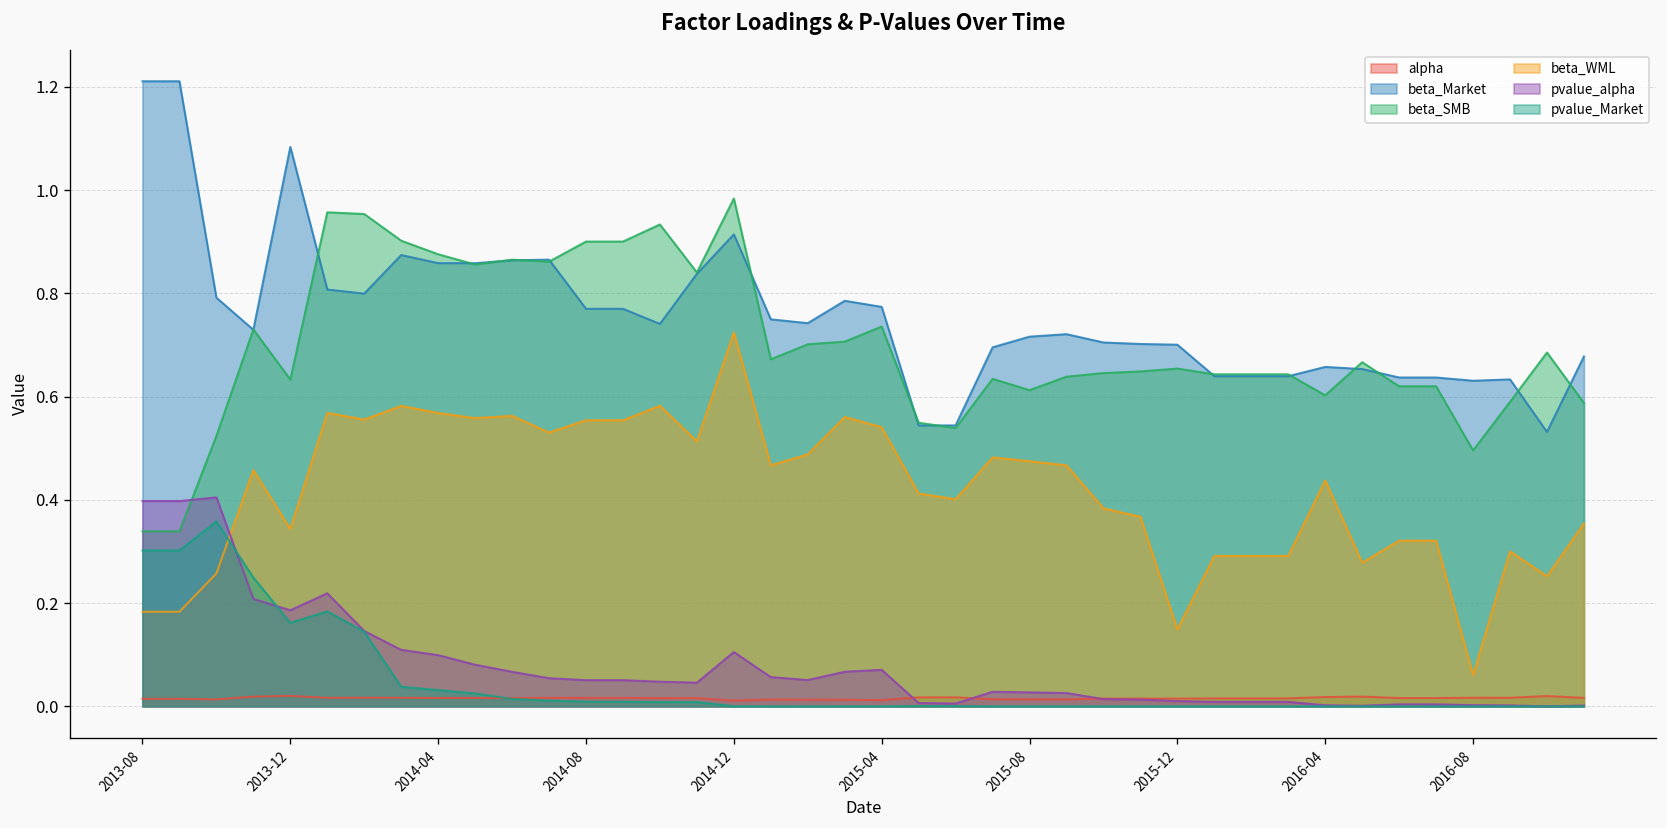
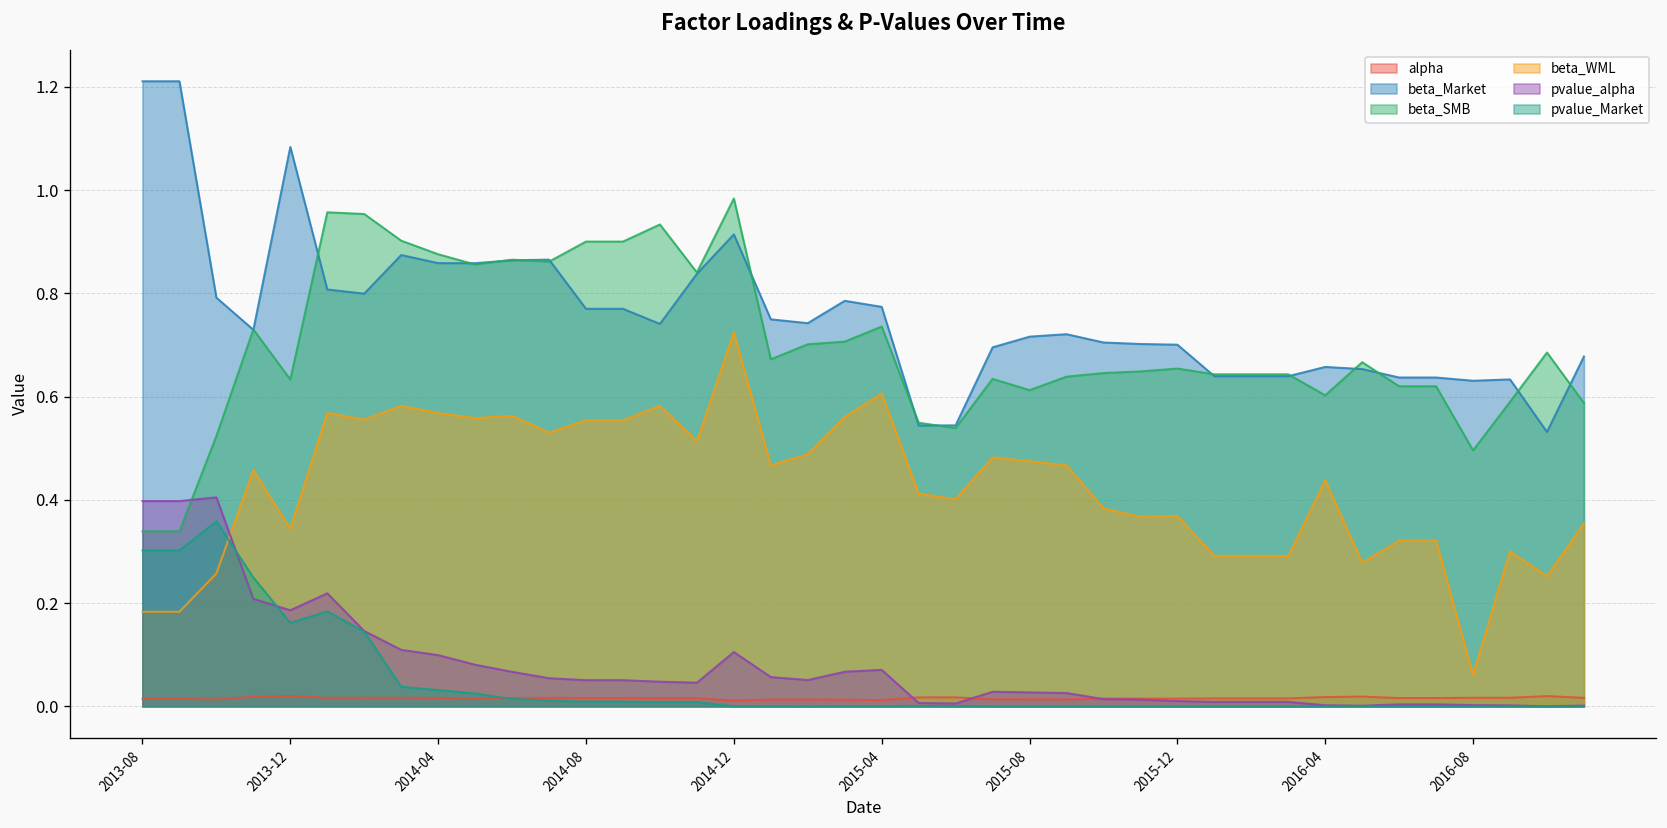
beta_WML, 2015-04: 0.54 -> 0.61
beta_WML, 2015-12: 0.15 -> 0.37
